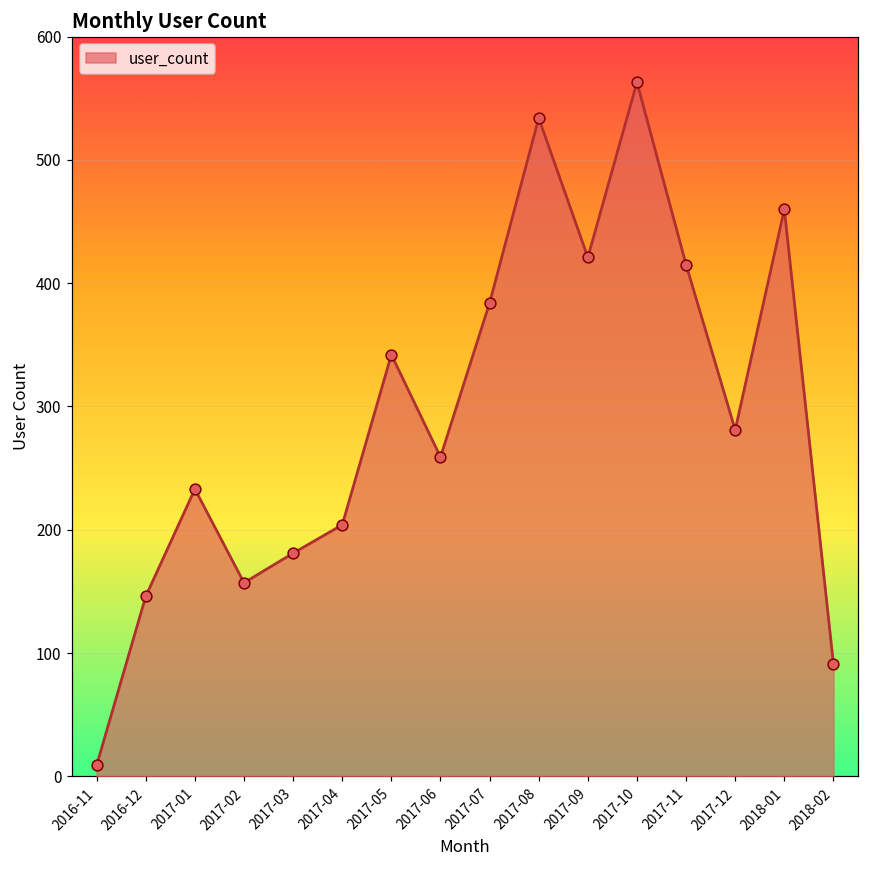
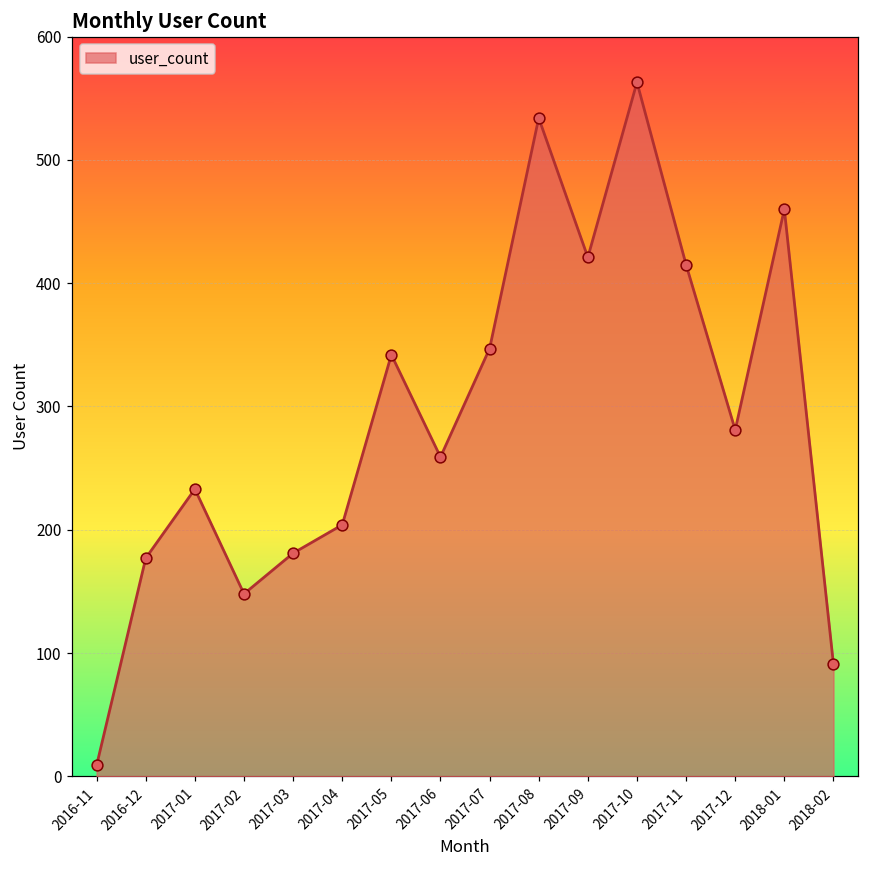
2016-12: 146 -> 177
2017-02: 157 -> 148
2017-07: 384 -> 347
